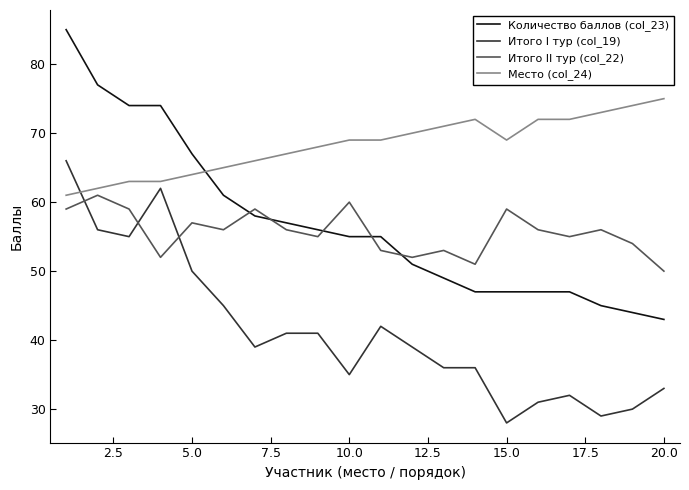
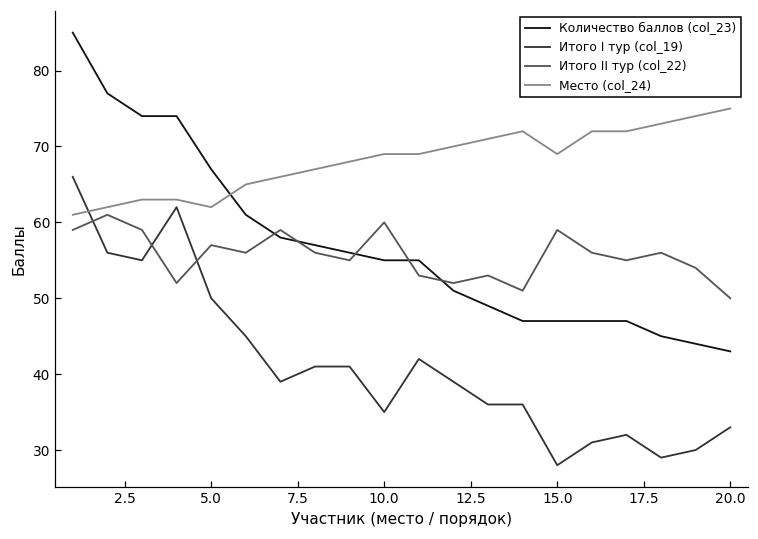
Место (col_24), 5.0: 64 -> 62
